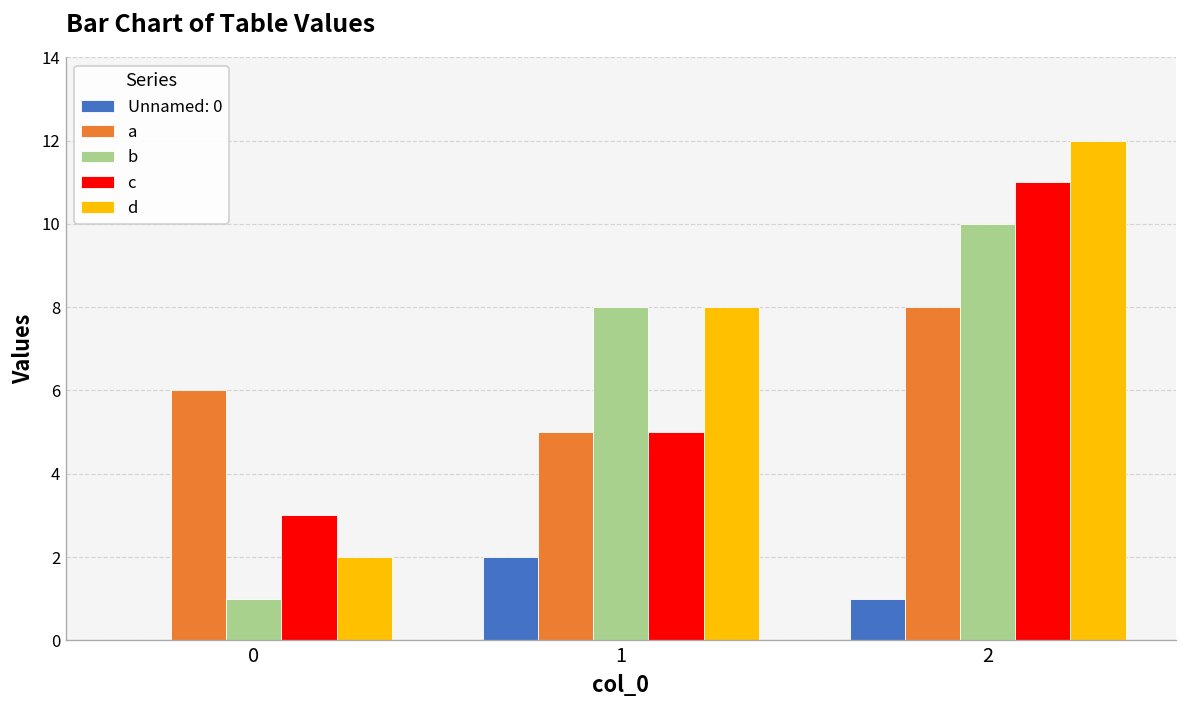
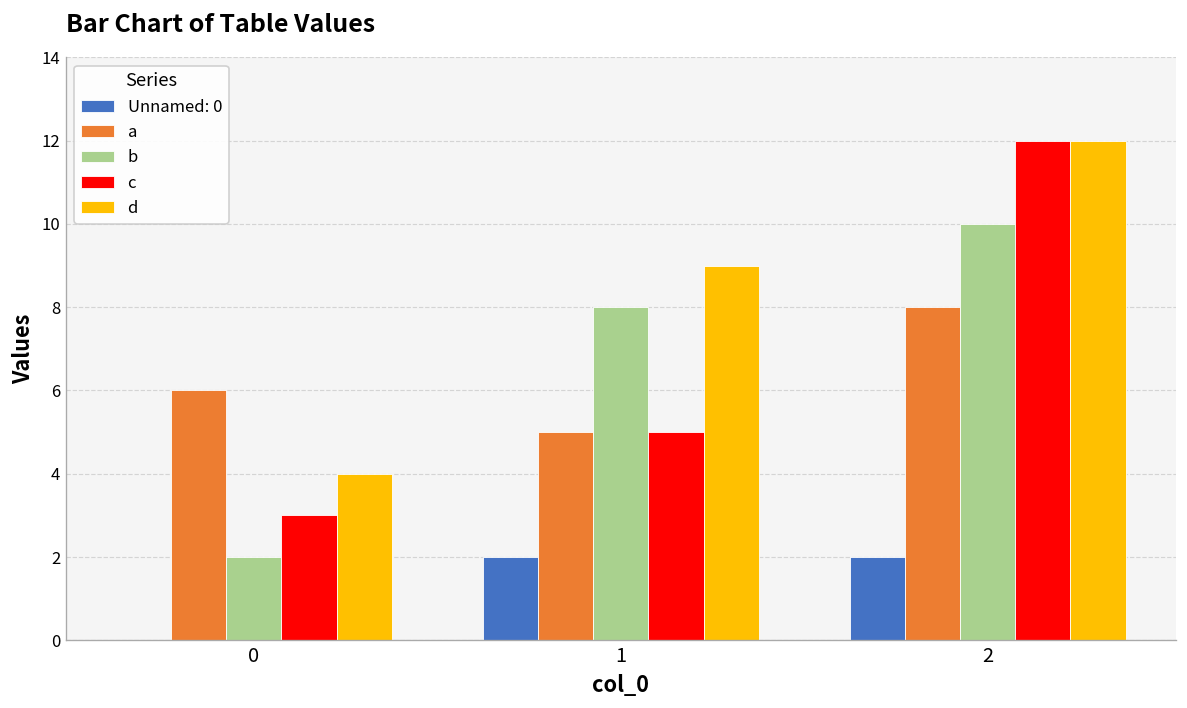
b, 0: 1 -> 2
d, 0: 2 -> 4
d, 1: 8 -> 9
Unnamed: 0, 2: 1 -> 2
c, 2: 11 -> 12
